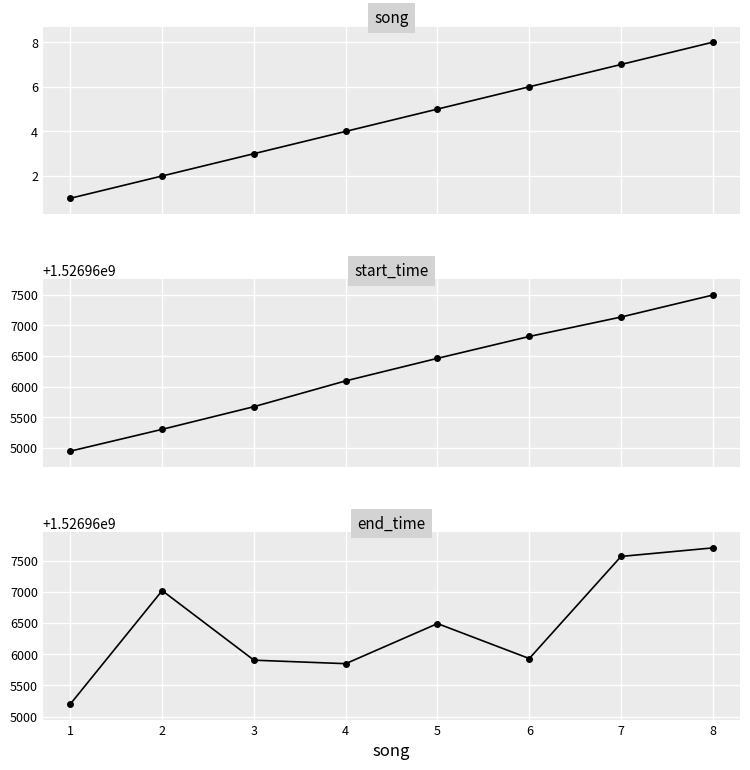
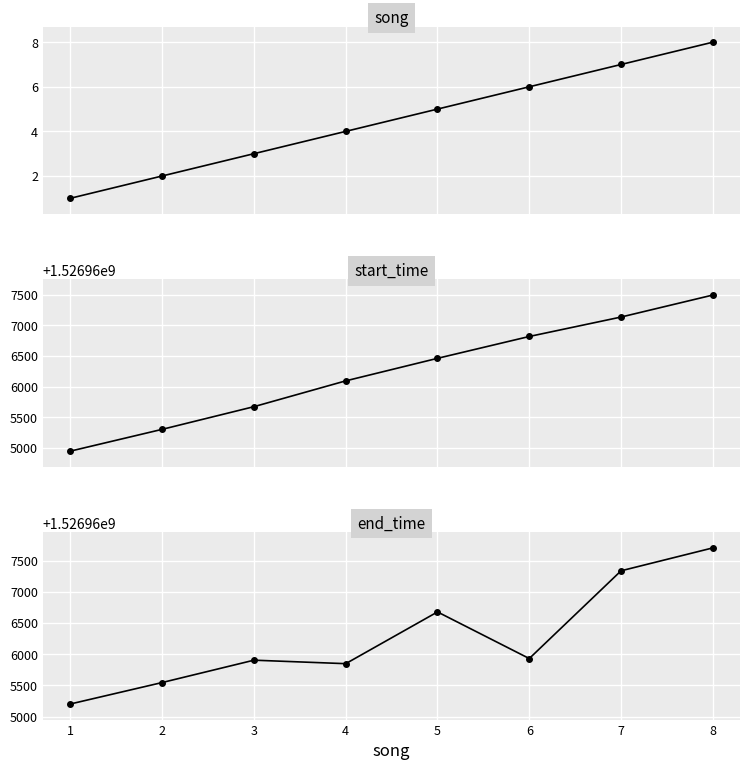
end_time, 2: 1526967000 -> 1526965500
end_time, 5: 1526966500 -> 1526966700
end_time, 7: 1526967600 -> 1526967300
